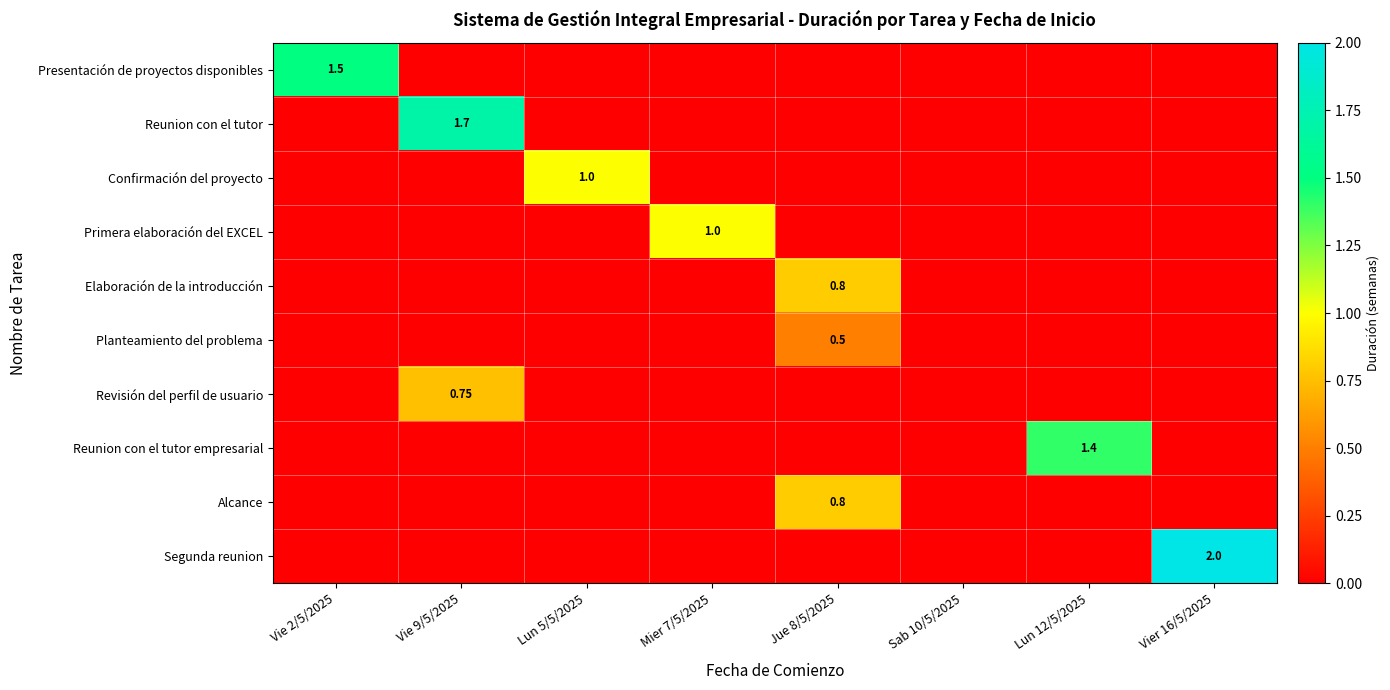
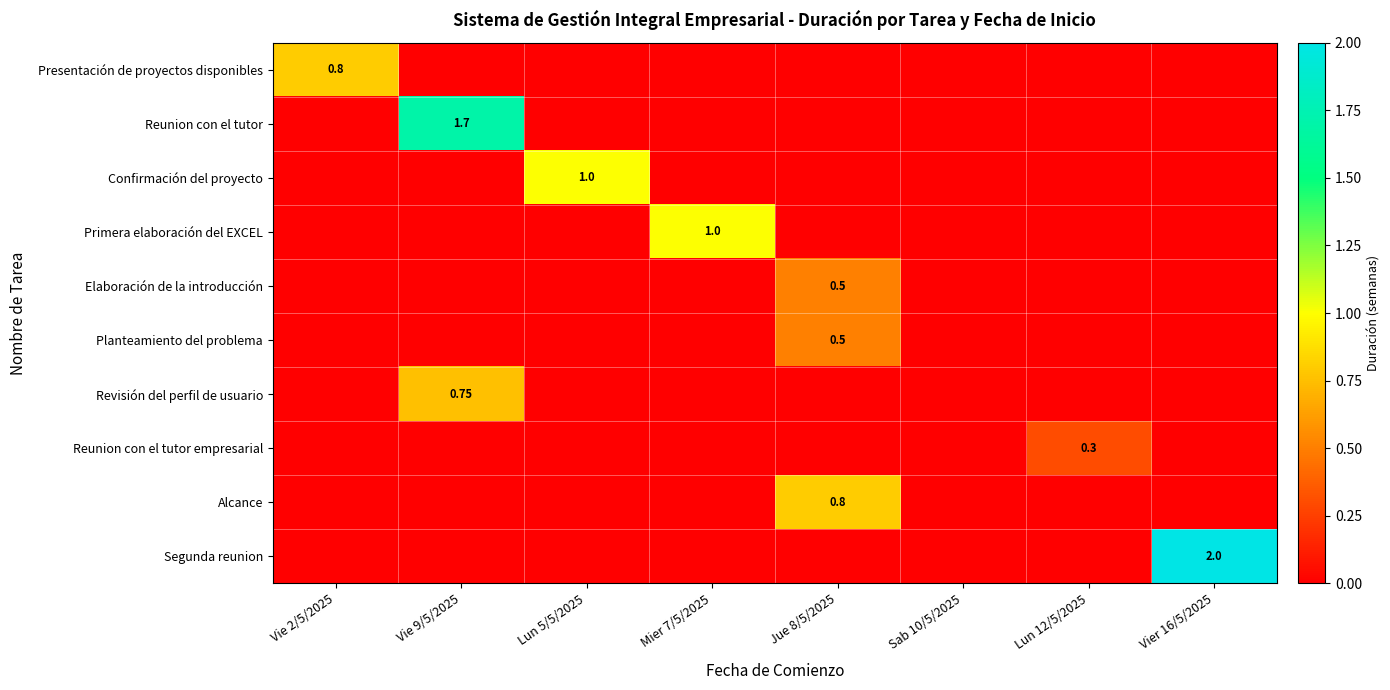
Presentación de proyectos disponibles, Vie 2/5/2025: 1.5 -> 0.8
Elaboración de la introducción, Jue 8/5/2025: 0.8 -> 0.5
Reunion con el tutor empresarial, Lun 12/5/2025: 1.4 -> 0.3
